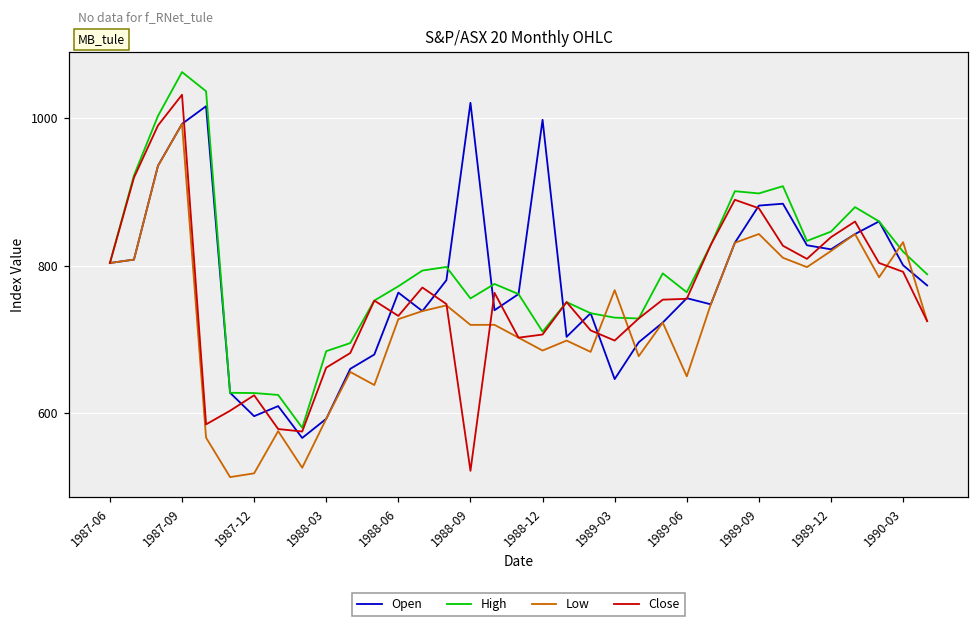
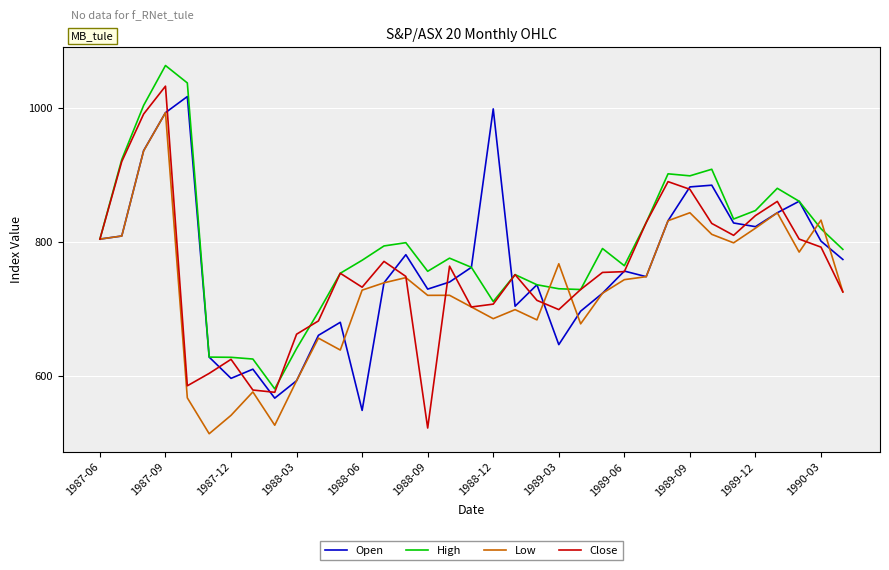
Low, 1987-12: 520 -> 540
High, 1988-03: 680 -> 640
Open, 1988-06: 760 -> 550
Open, 1988-09: 1020 -> 730
Low, 1989-06: 650 -> 740
